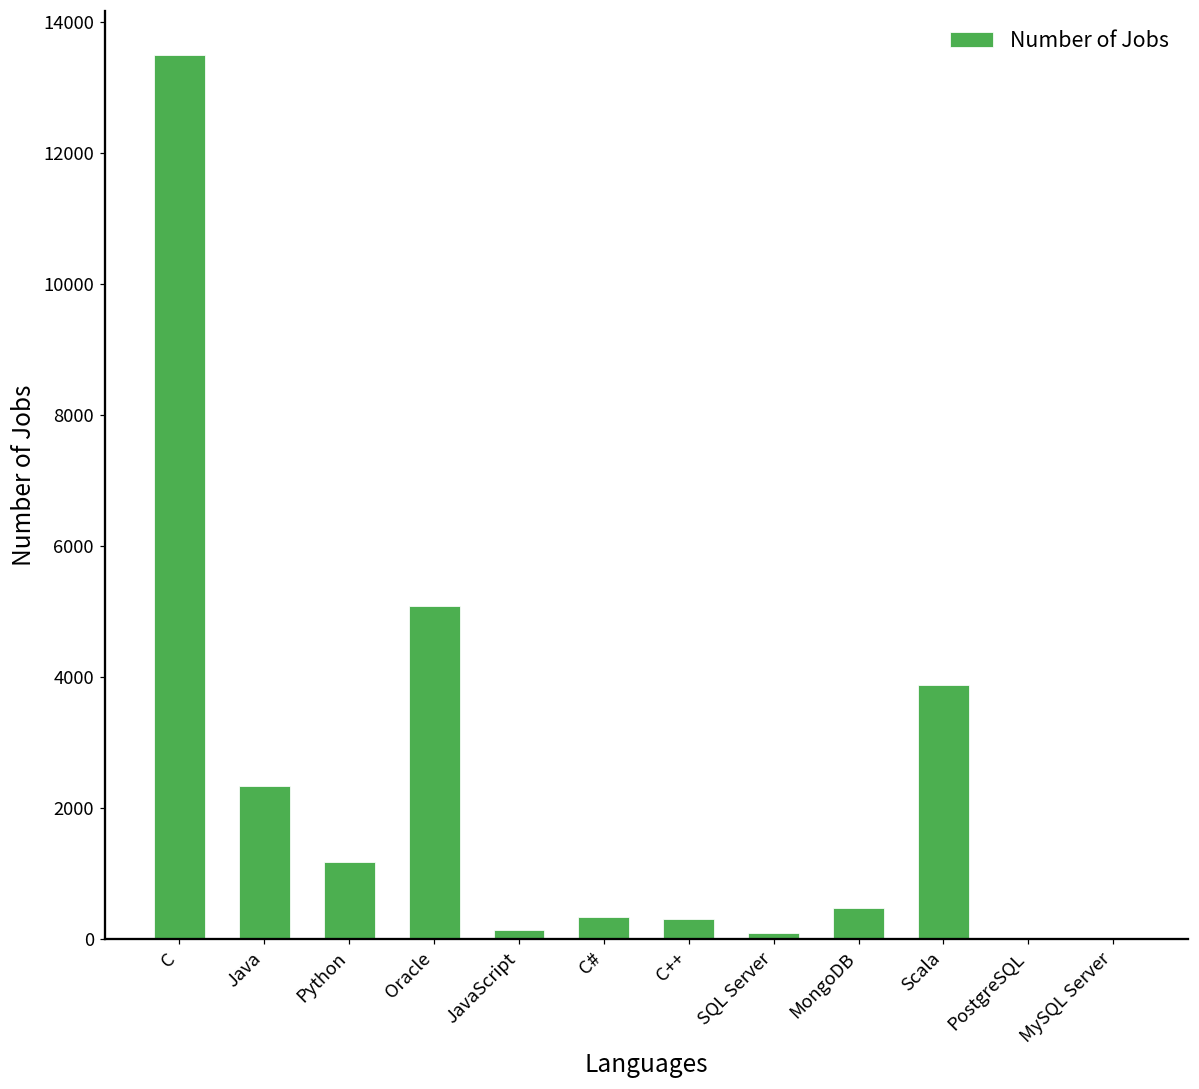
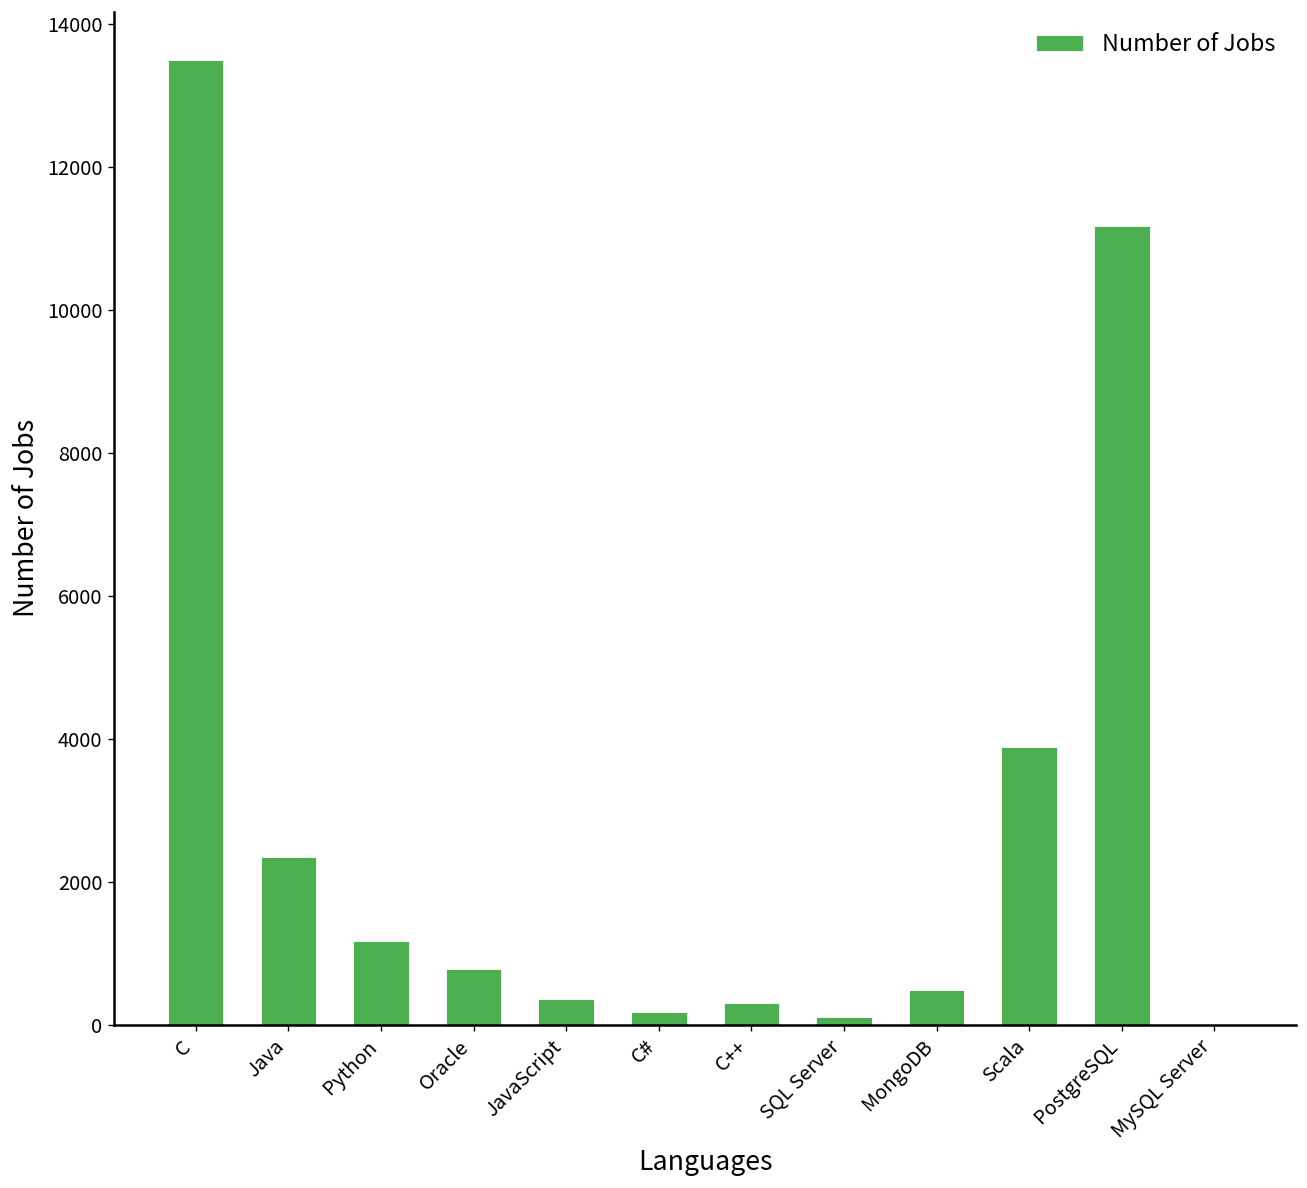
Oracle: 5100 -> 800
JavaScript: 100 -> 400
C#: 300 -> 200
PostgreSQL: 0 -> 11200
